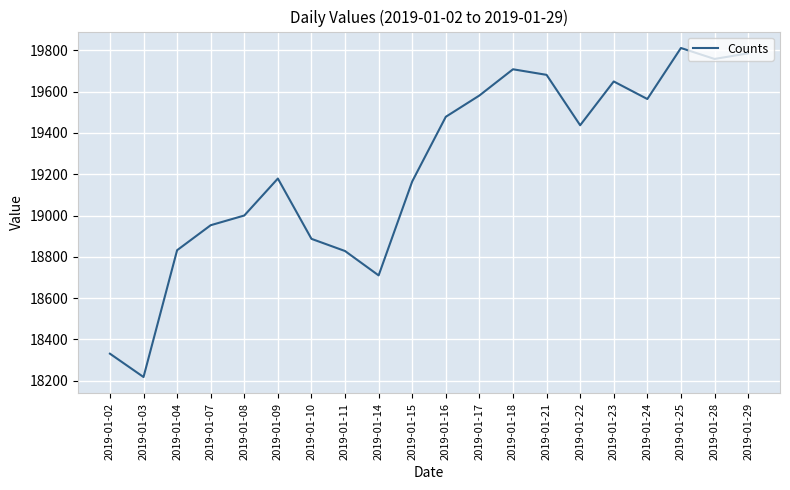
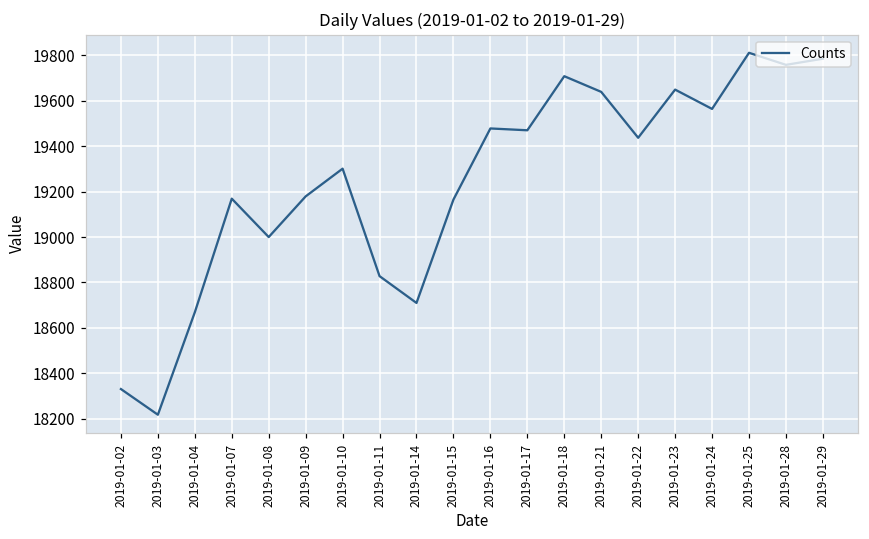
2019-01-04: 18830 -> 18670
2019-01-07: 18950 -> 19170
2019-01-10: 18890 -> 19300
2019-01-17: 19580 -> 19470
2019-01-21: 19680 -> 19640
